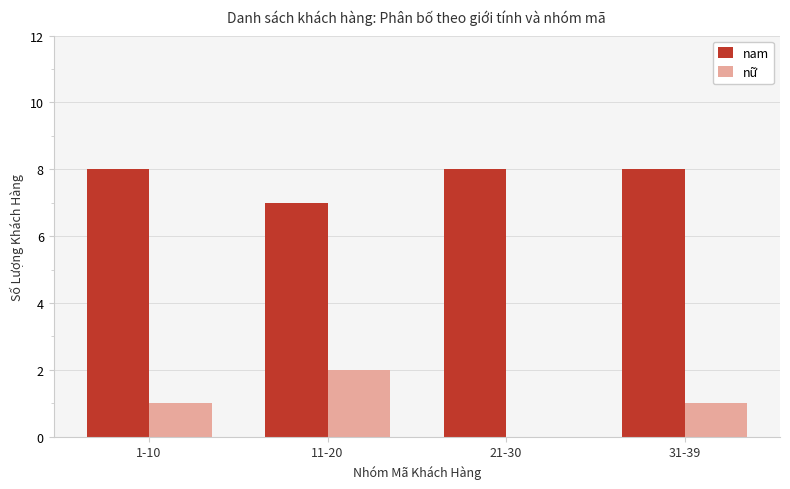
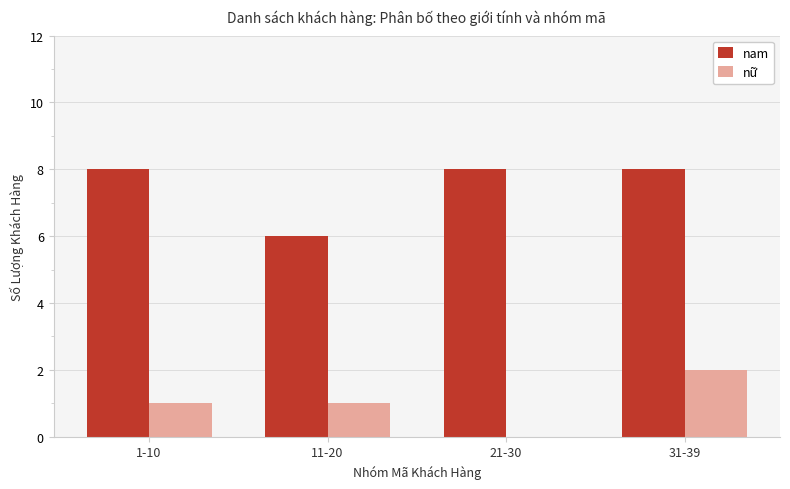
nam, 11-20: 7 -> 6
nữ, 11-20: 2 -> 1
nữ, 31-39: 1 -> 2
